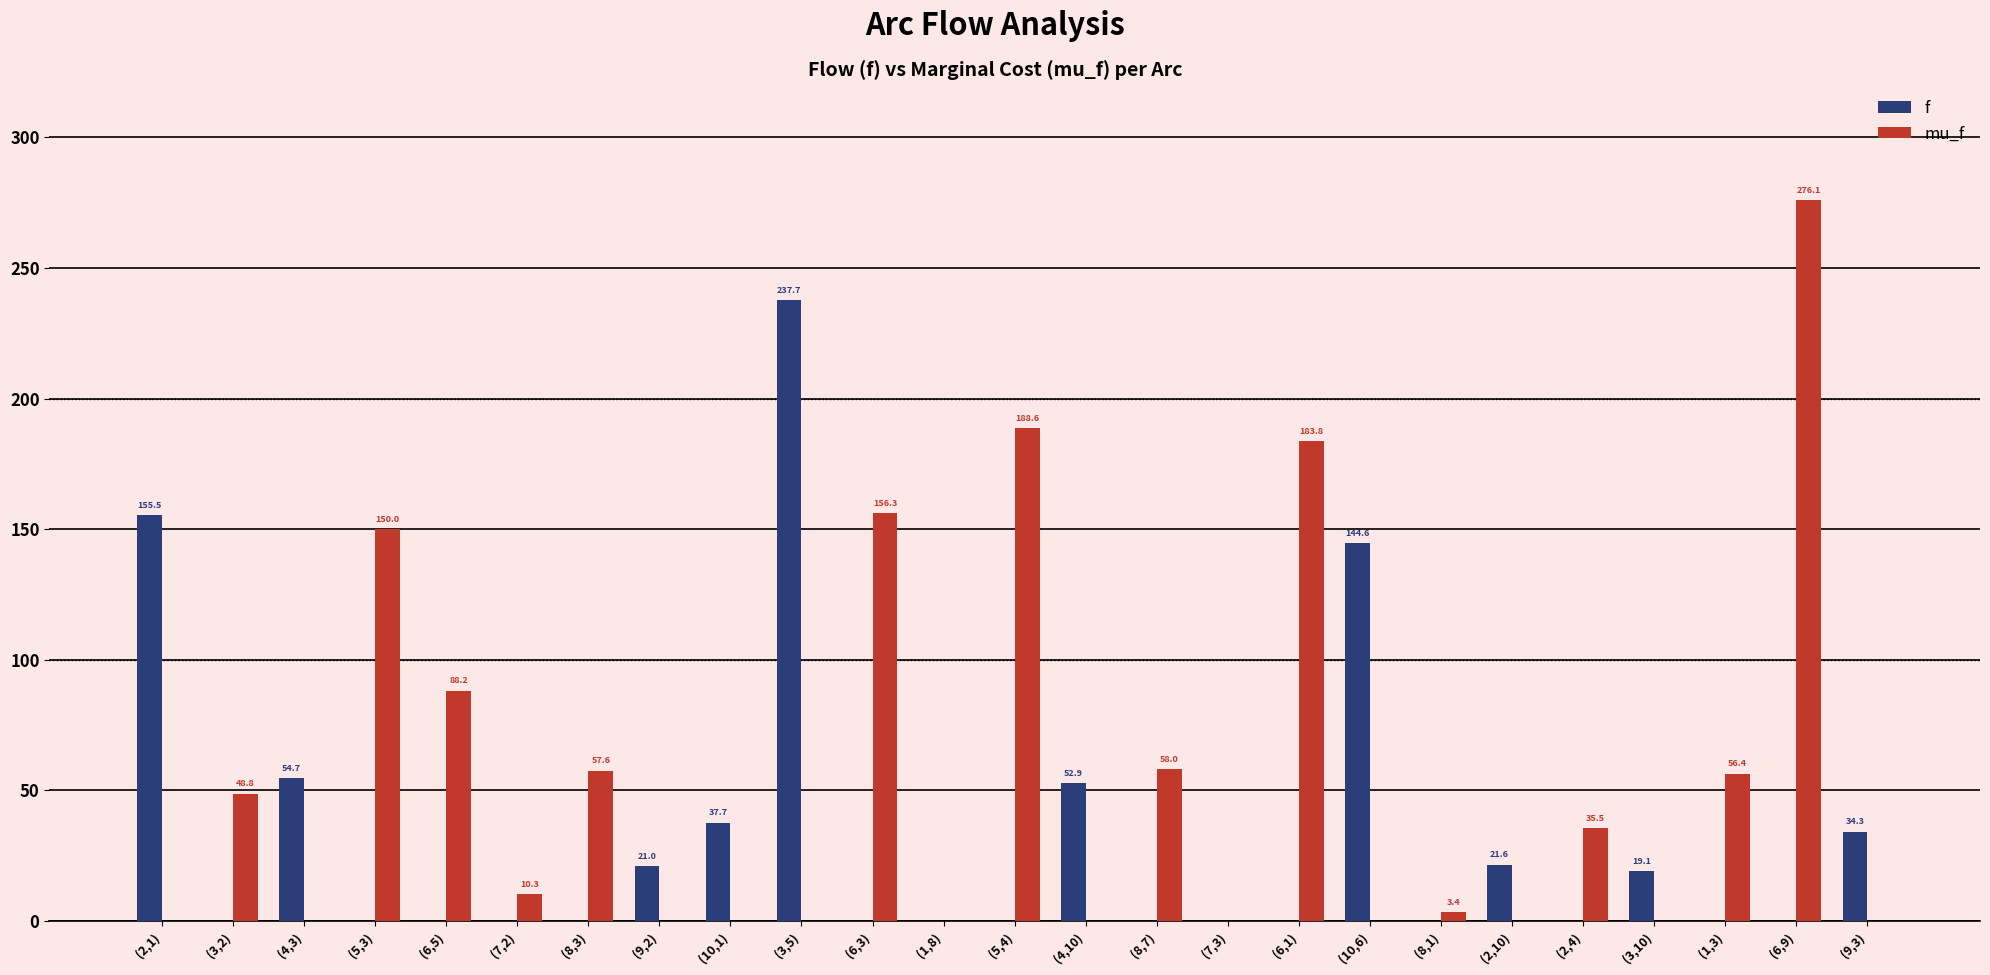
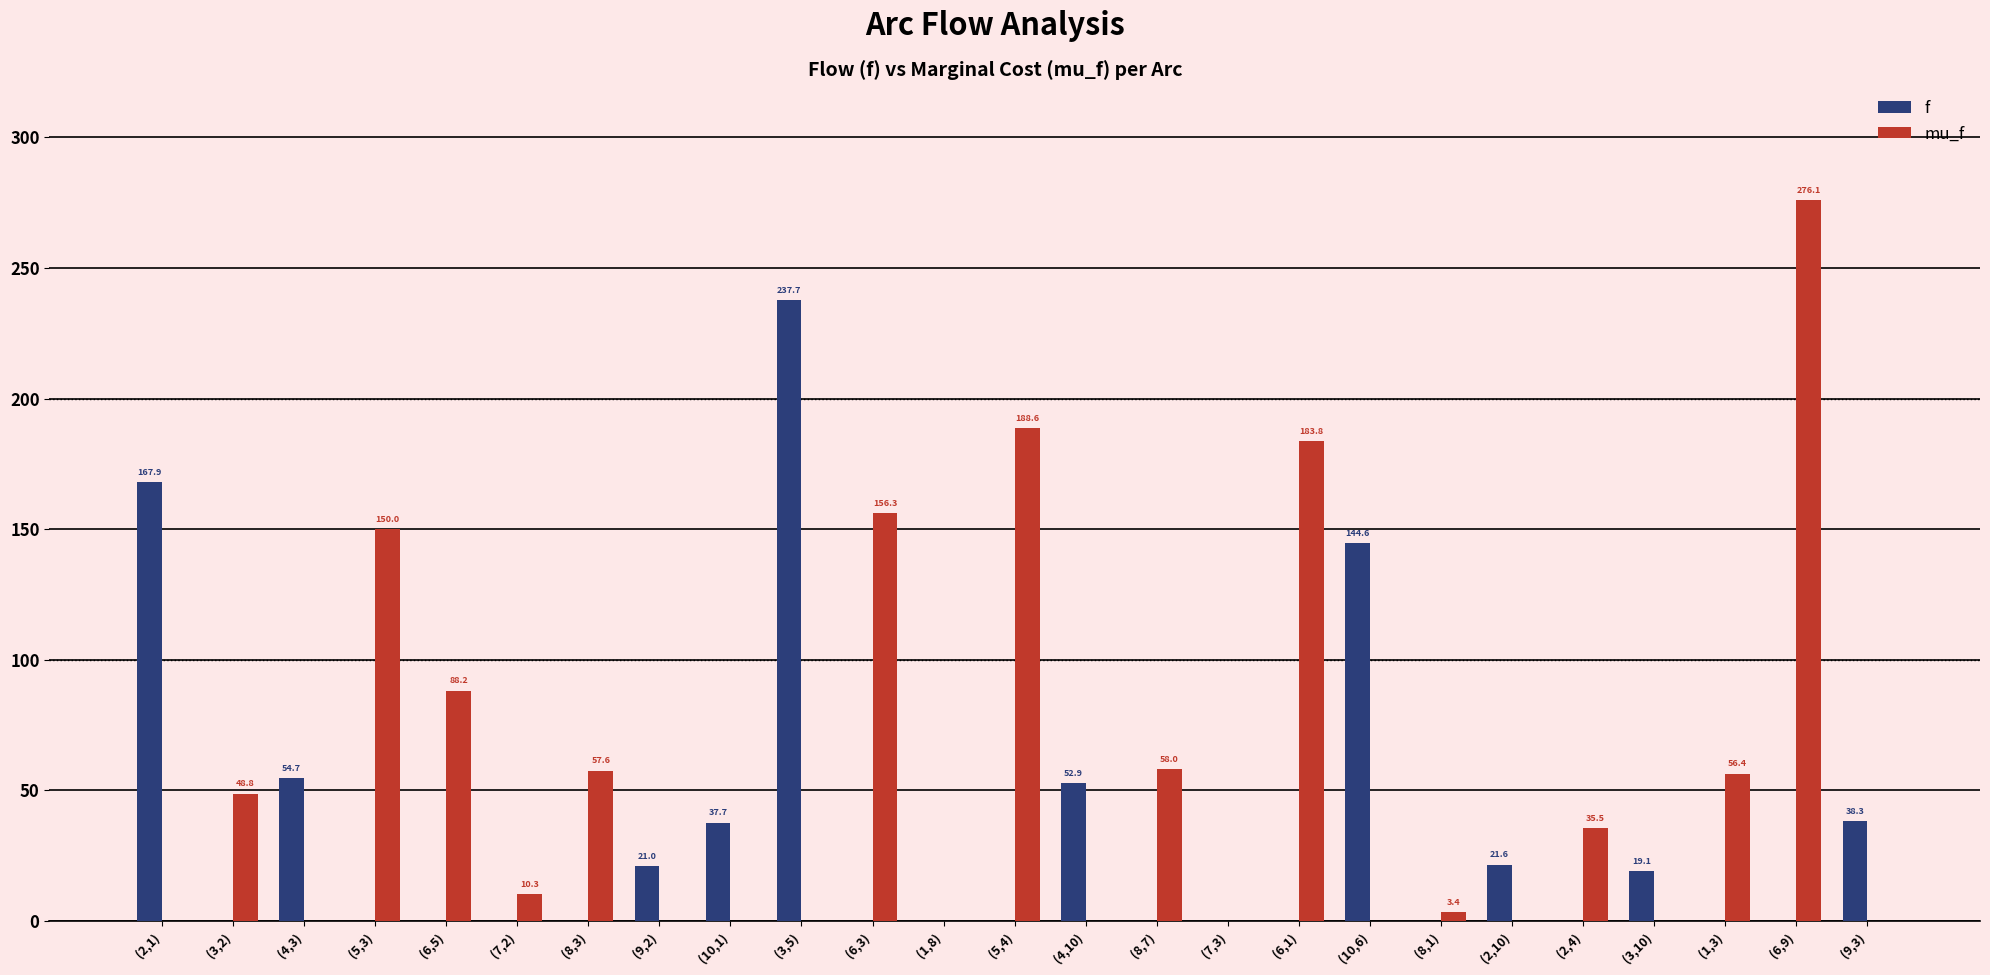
f, (2,1): 155.5 -> 167.9
f, (9,3): 34.3 -> 38.3
